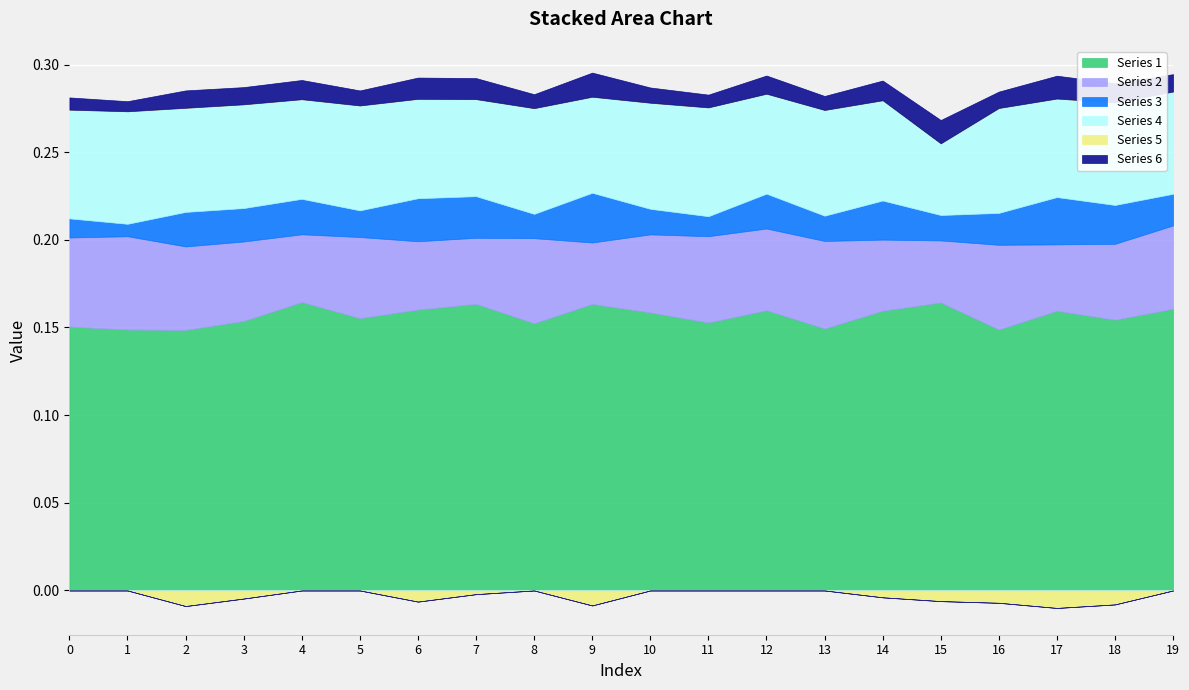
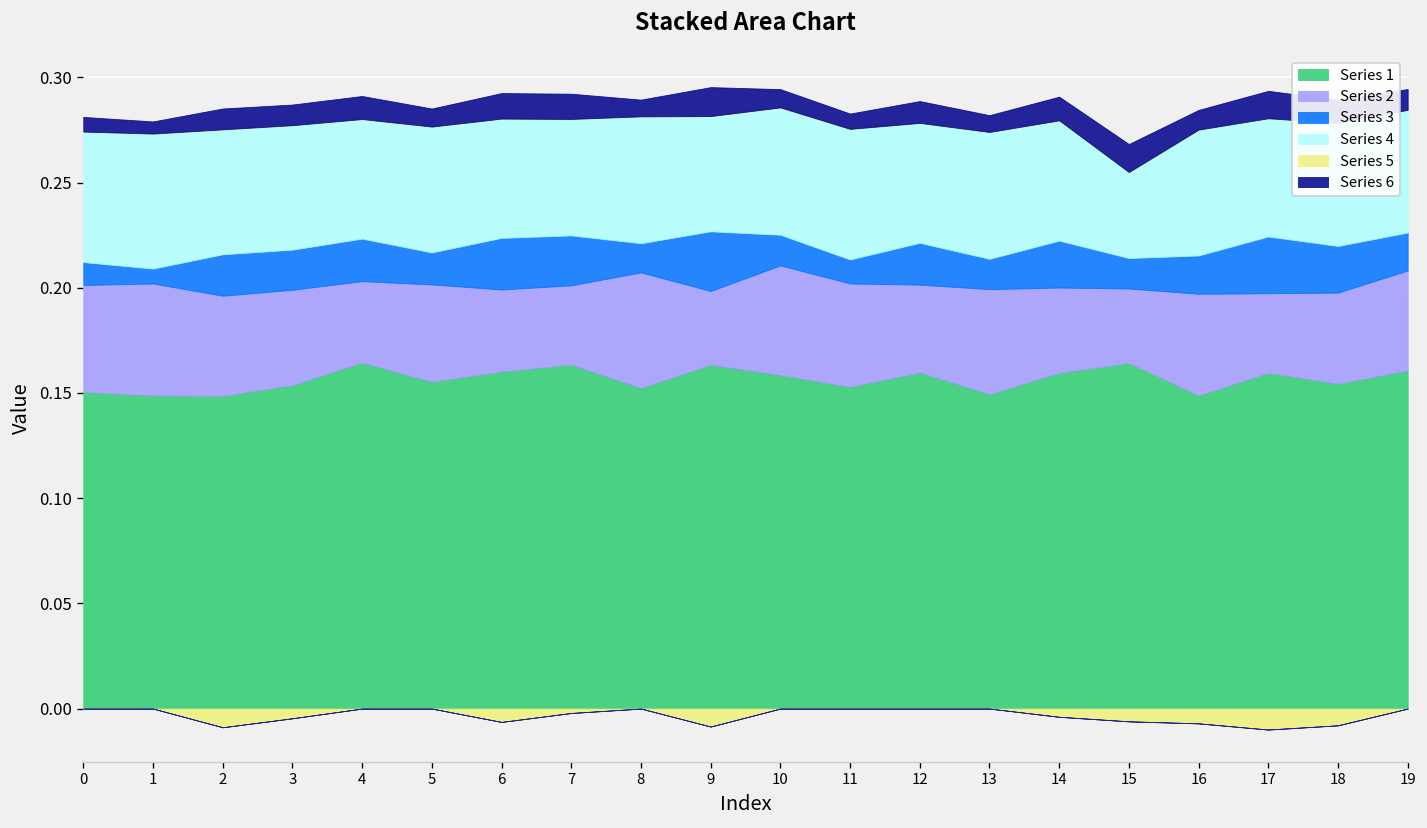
Series 2, 8: 0.049 -> 0.055
Series 2, 10: 0.045 -> 0.052
Series 2, 12: 0.047 -> 0.042
